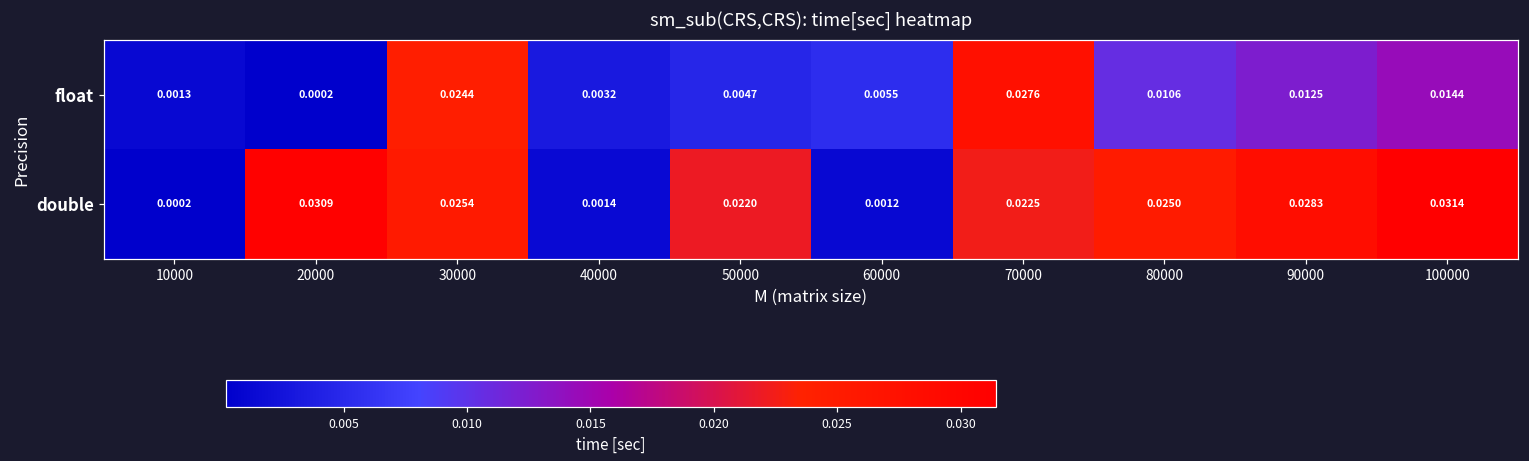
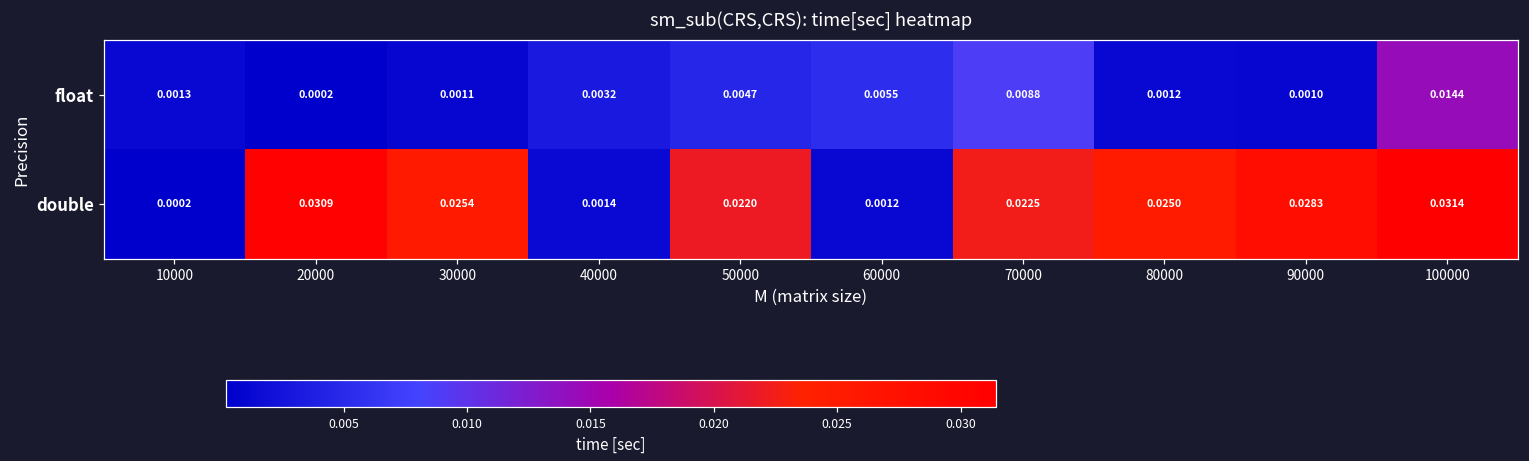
float, 30000: 0.0244 -> 0.0011
float, 70000: 0.0276 -> 0.0088
float, 80000: 0.0106 -> 0.0012
float, 90000: 0.0125 -> 0.0010
